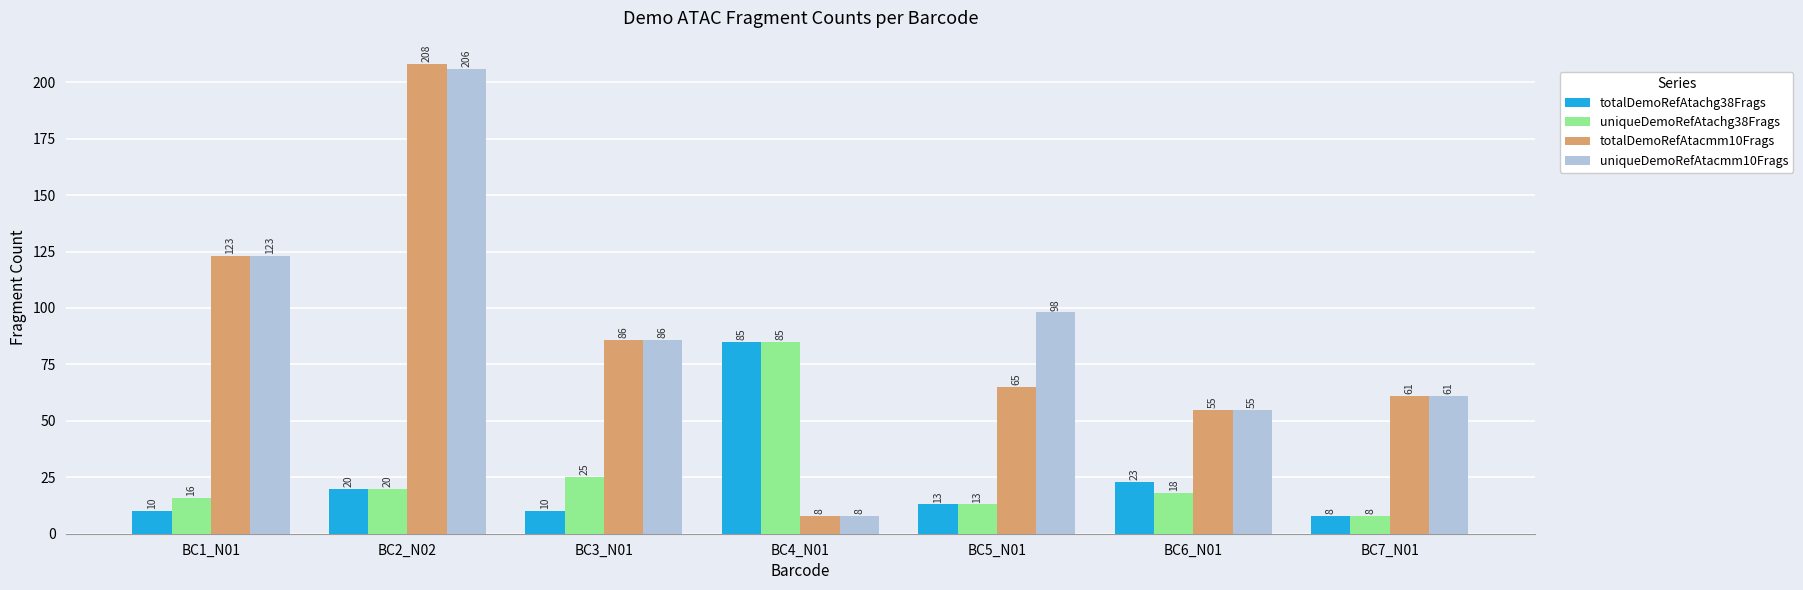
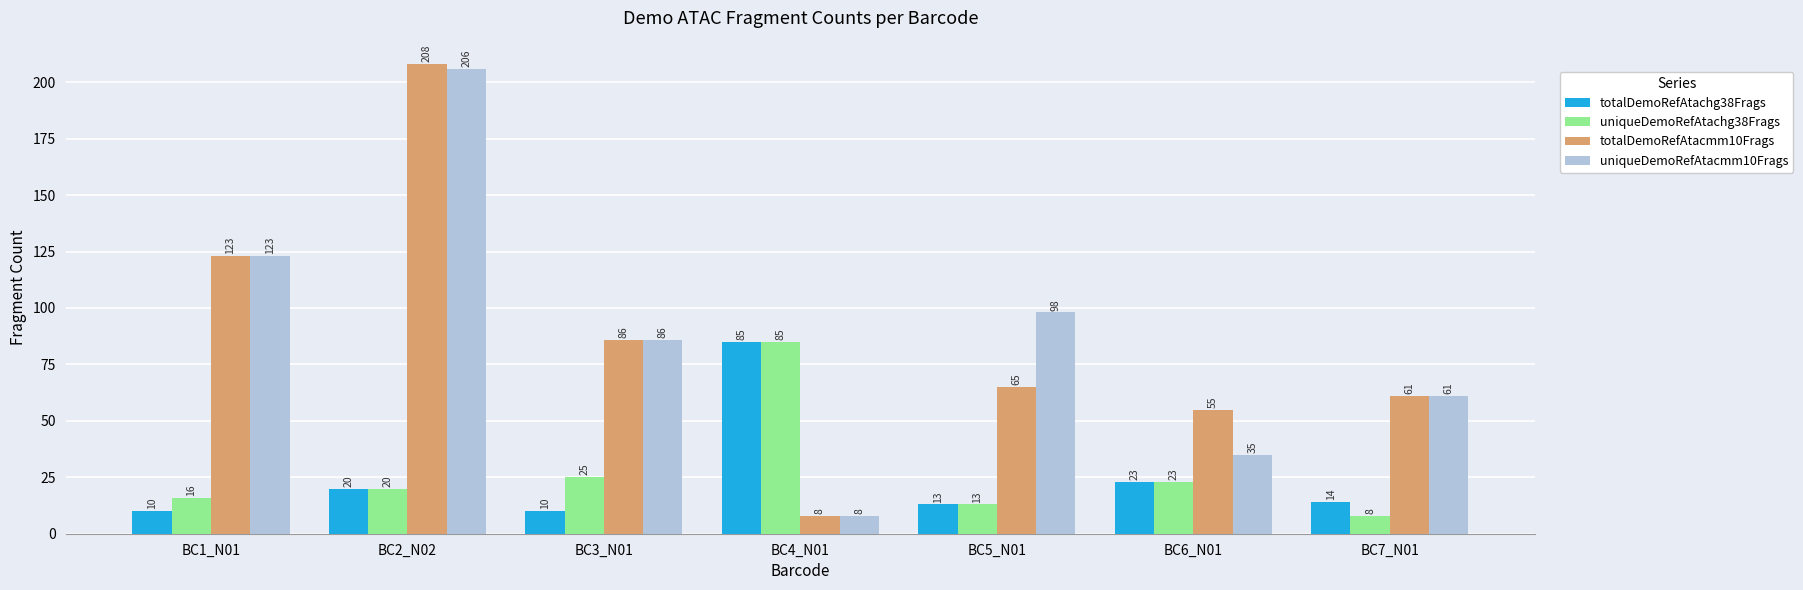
uniqueDemoRefAtachg38Frags, BC6_N01: 18 -> 23
uniqueDemoRefAtacmm10Frags, BC6_N01: 55 -> 35
totalDemoRefAtachg38Frags, BC7_N01: 8 -> 14
